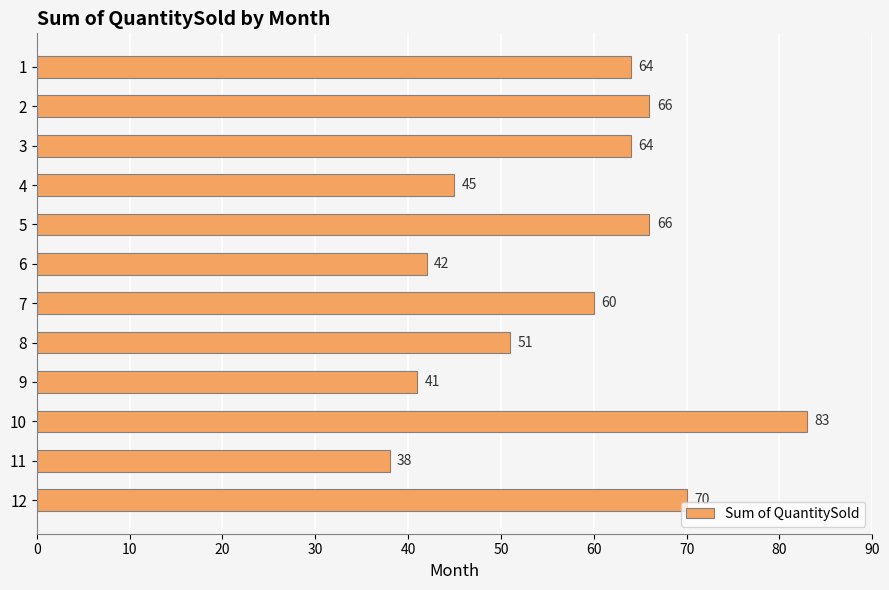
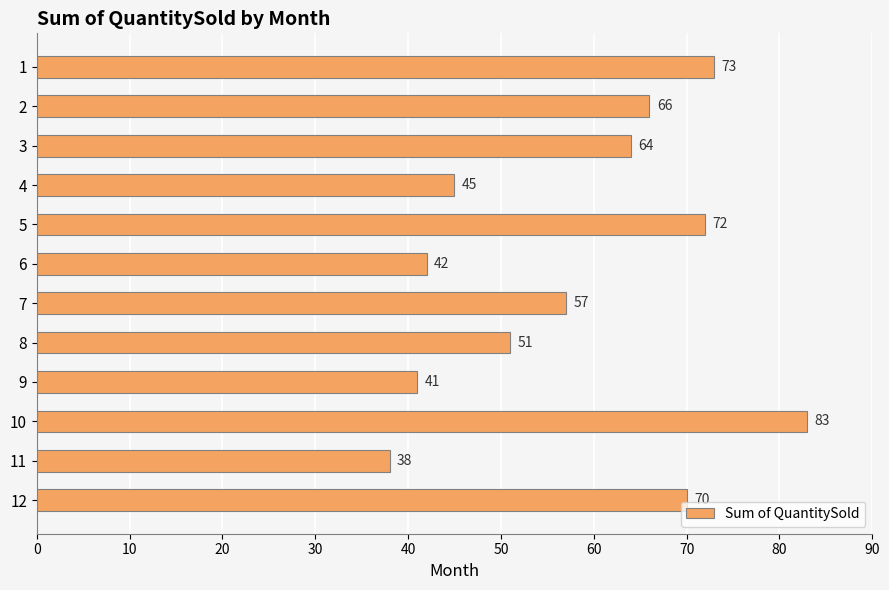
1: 64 -> 73
5: 66 -> 72
7: 60 -> 57
